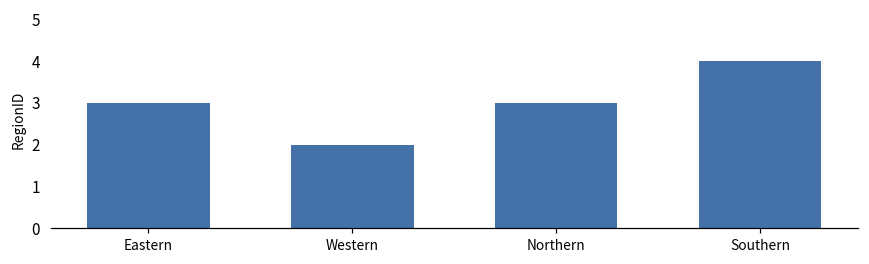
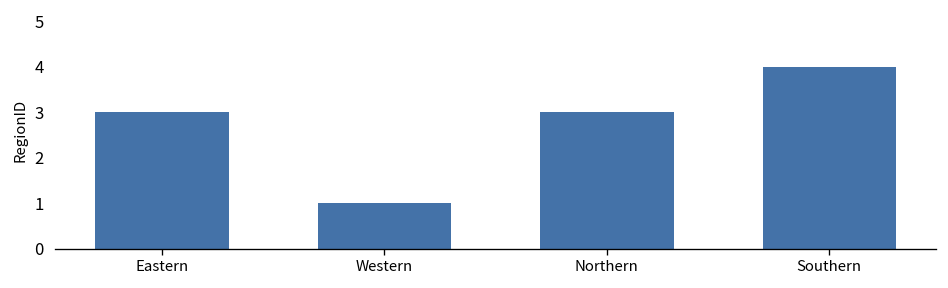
Western: 2 -> 1
